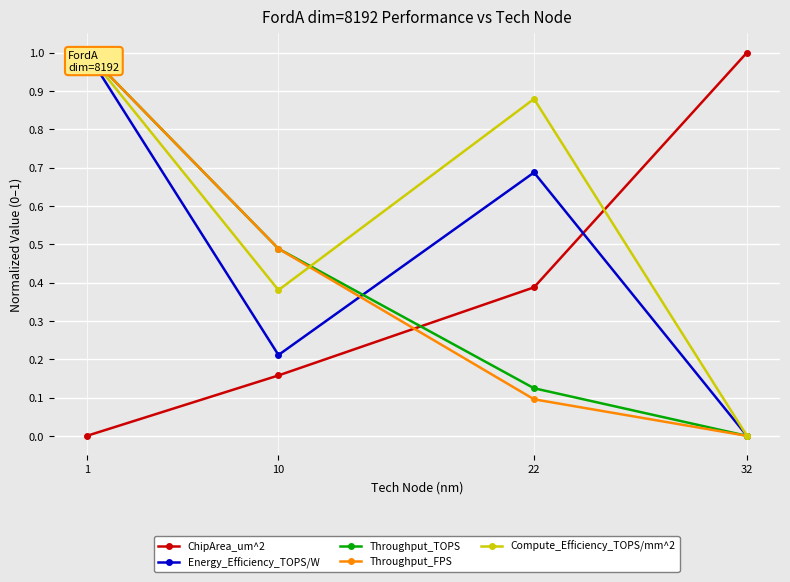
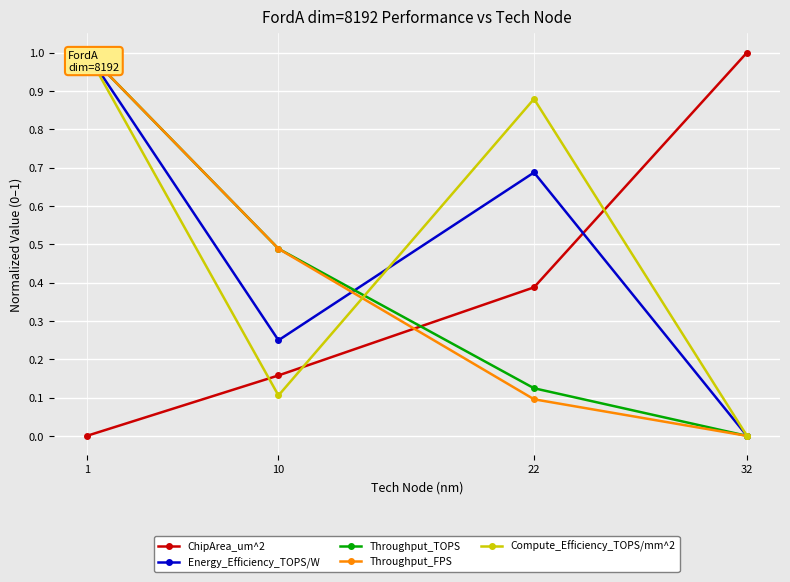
Energy_Efficiency_TOPS/W, 10: 0.21 -> 0.25
Compute_Efficiency_TOPS/mm^2, 10: 0.38 -> 0.11
